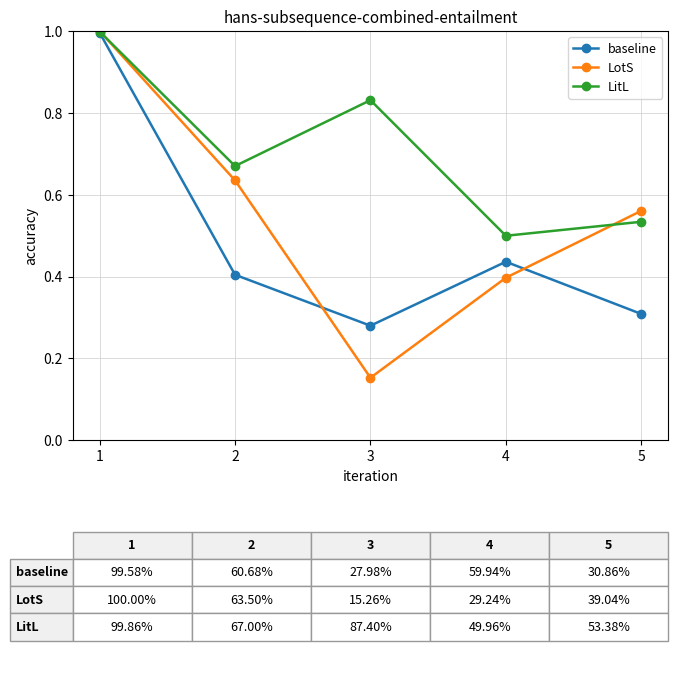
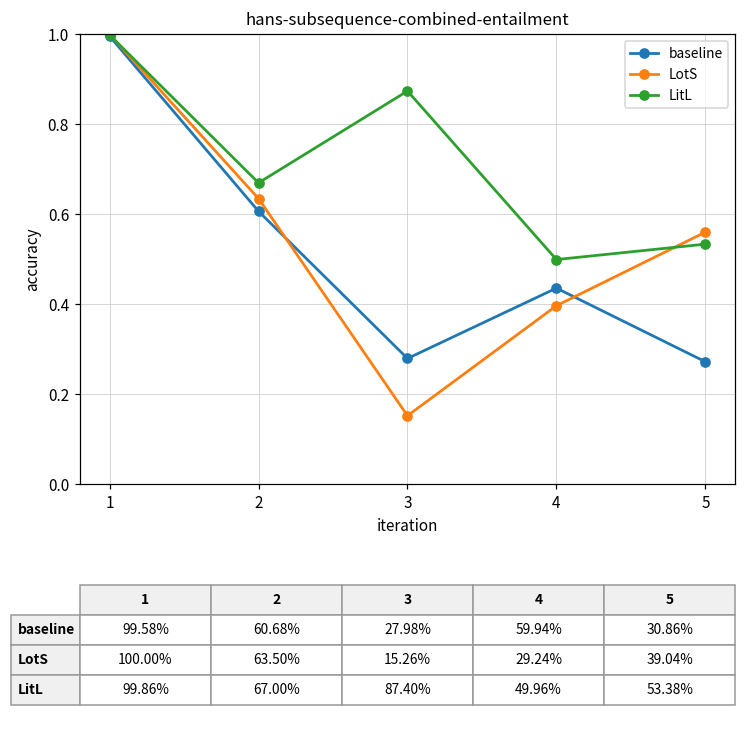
baseline, 2: 0.40 -> 0.61
LitL, 3: 0.83 -> 0.87
baseline, 5: 0.31 -> 0.27
